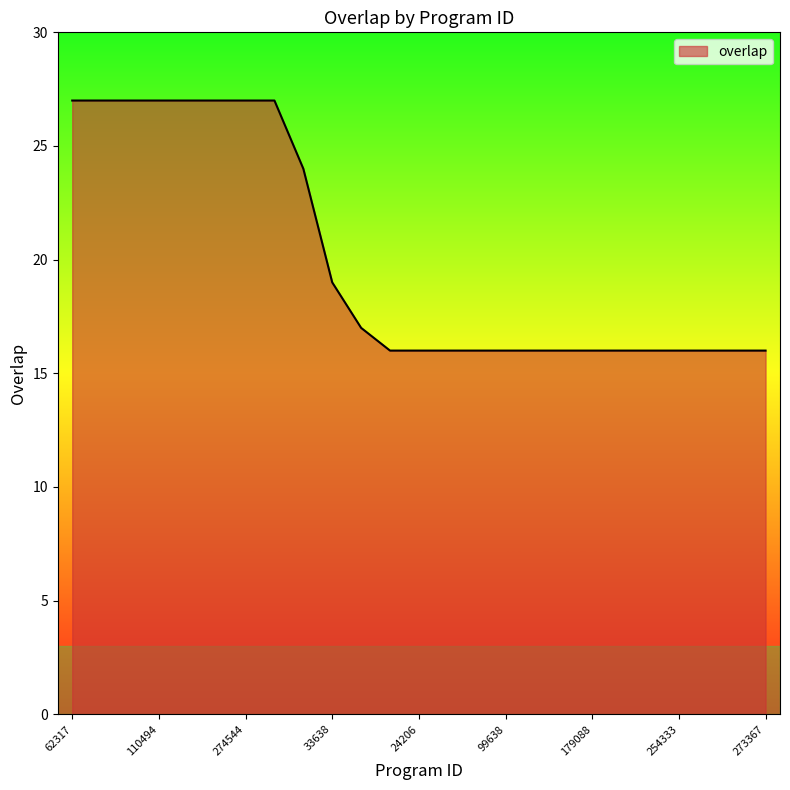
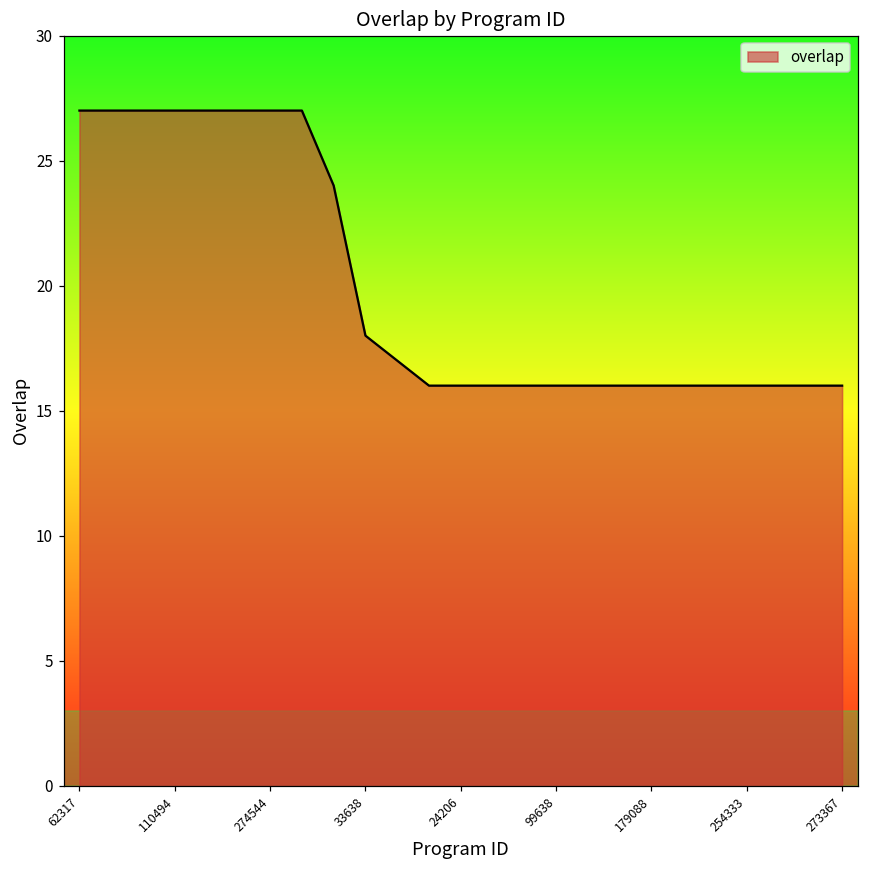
33638: 19 -> 18
